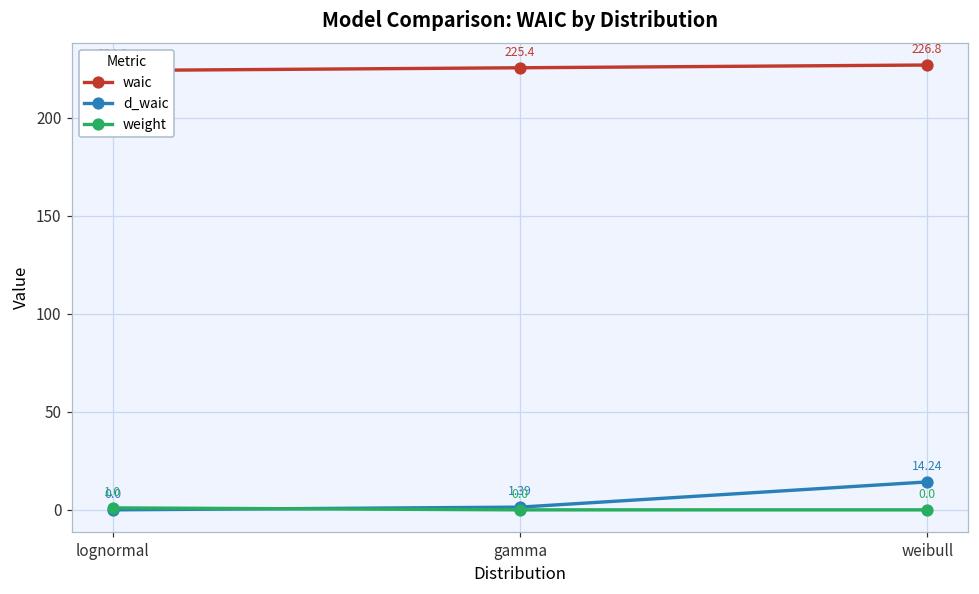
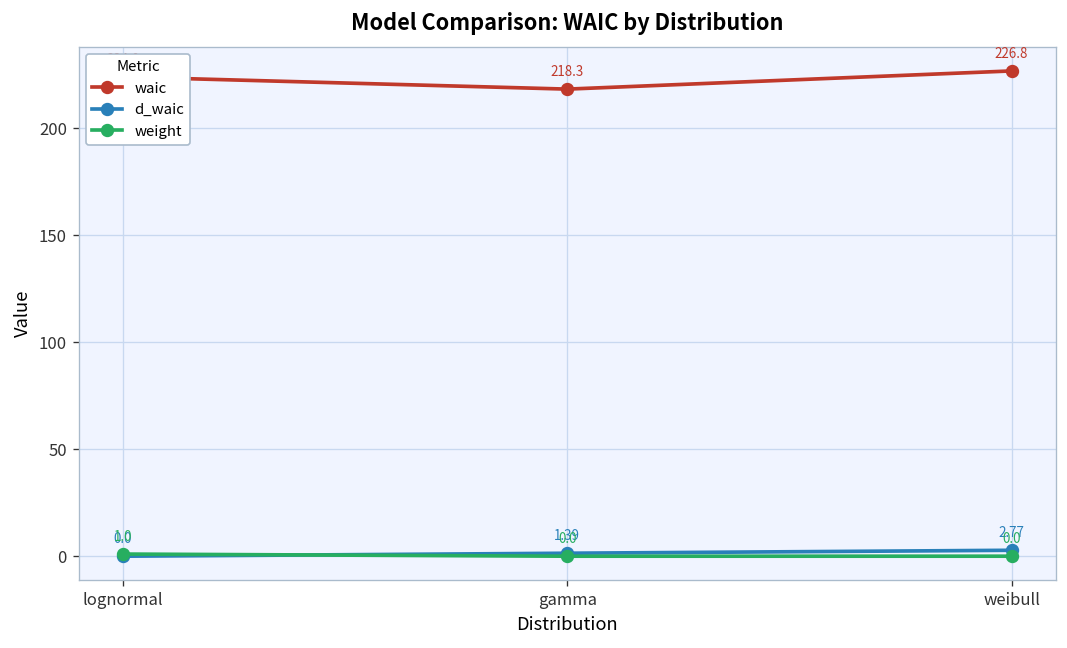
waic, gamma: 225.4 -> 218.3
d_waic, weibull: 14.24 -> 2.77
